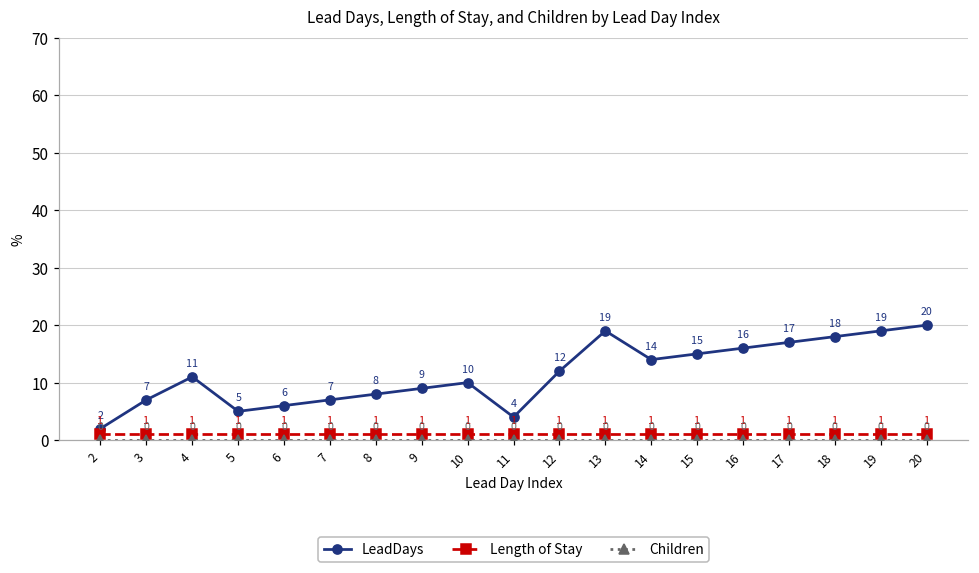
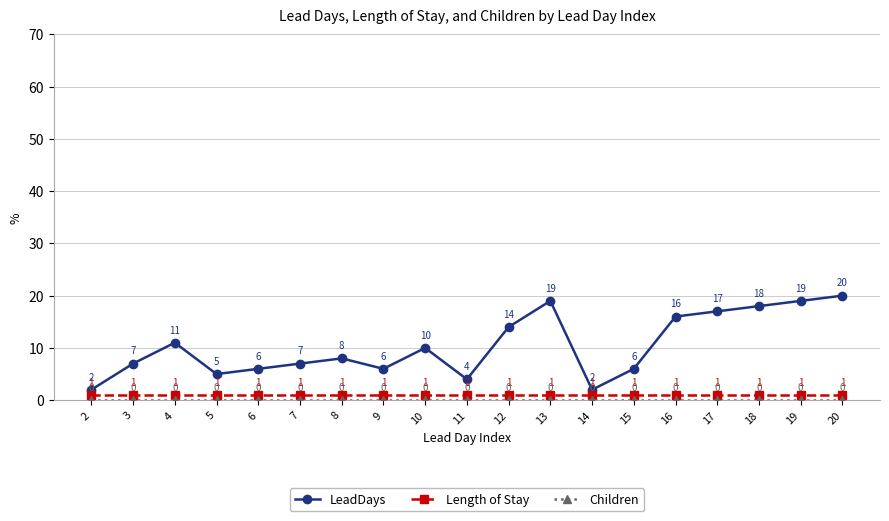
LeadDays, 9: 9 -> 6
LeadDays, 12: 12 -> 14
LeadDays, 14: 14 -> 2
LeadDays, 15: 15 -> 6
